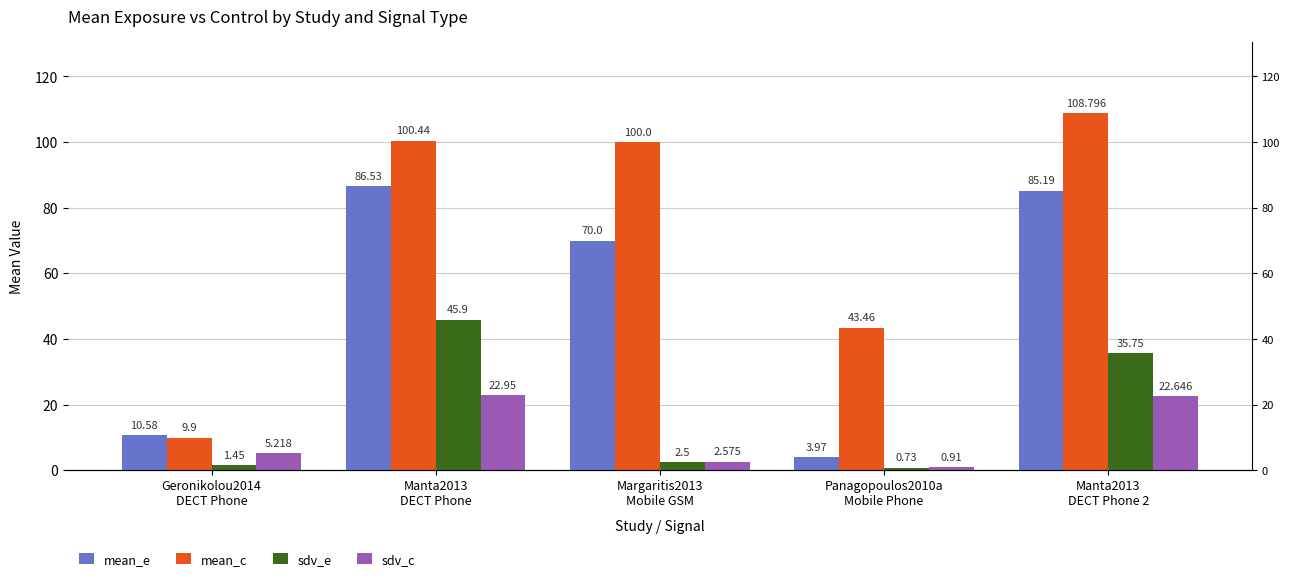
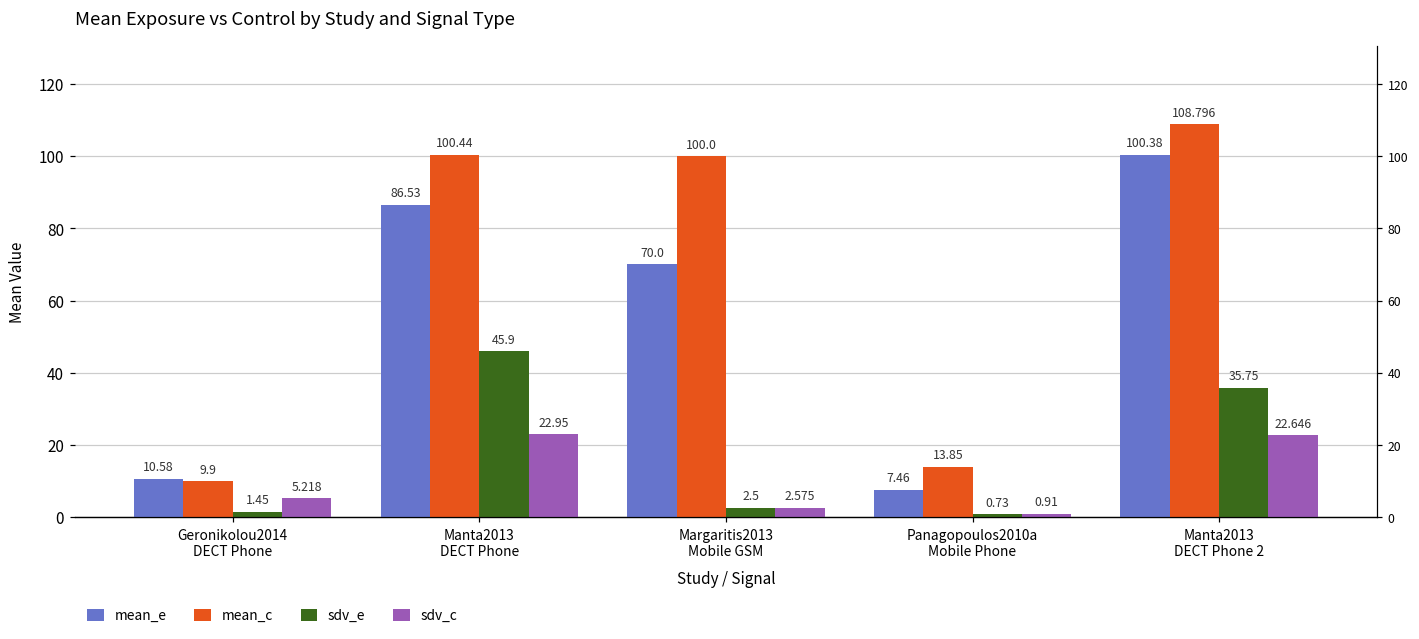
mean_e, Panagopoulos2010a Mobile Phone: 3.97 -> 7.46
mean_c, Panagopoulos2010a Mobile Phone: 43.46 -> 13.85
mean_e, Manta2013 DECT Phone 2: 85.19 -> 100.38
